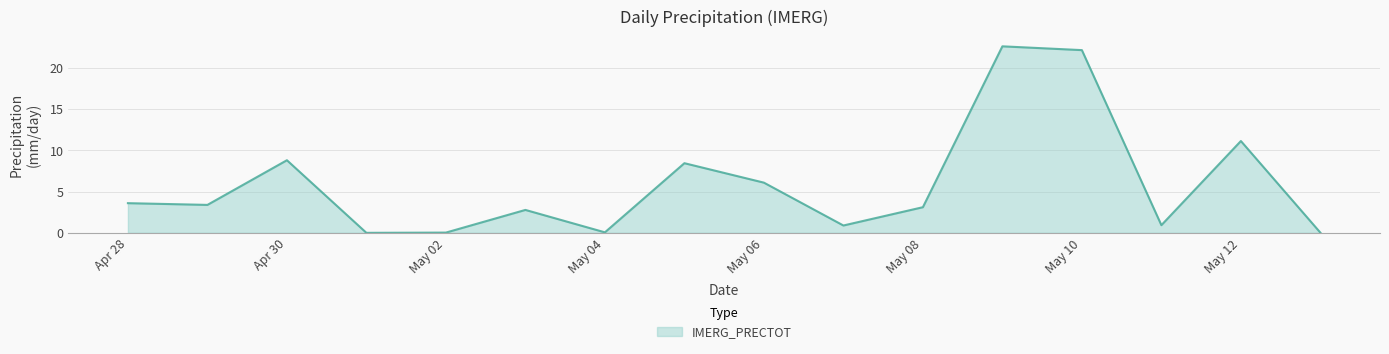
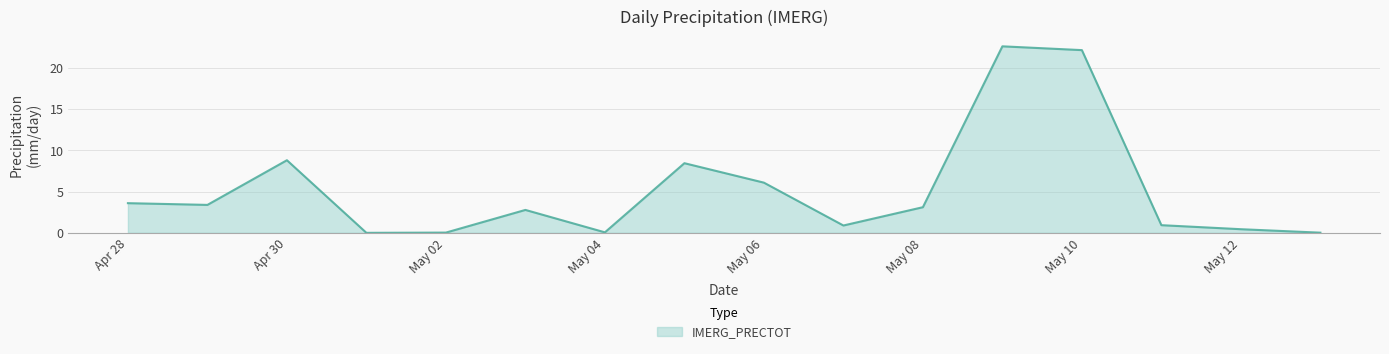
May 12: 11 -> 0
